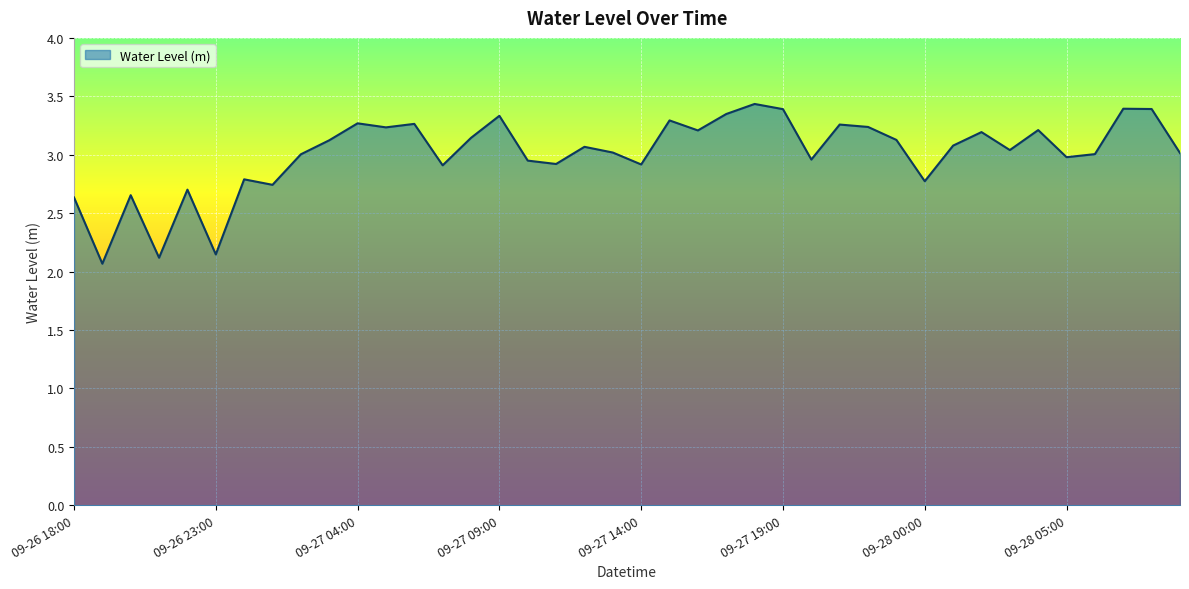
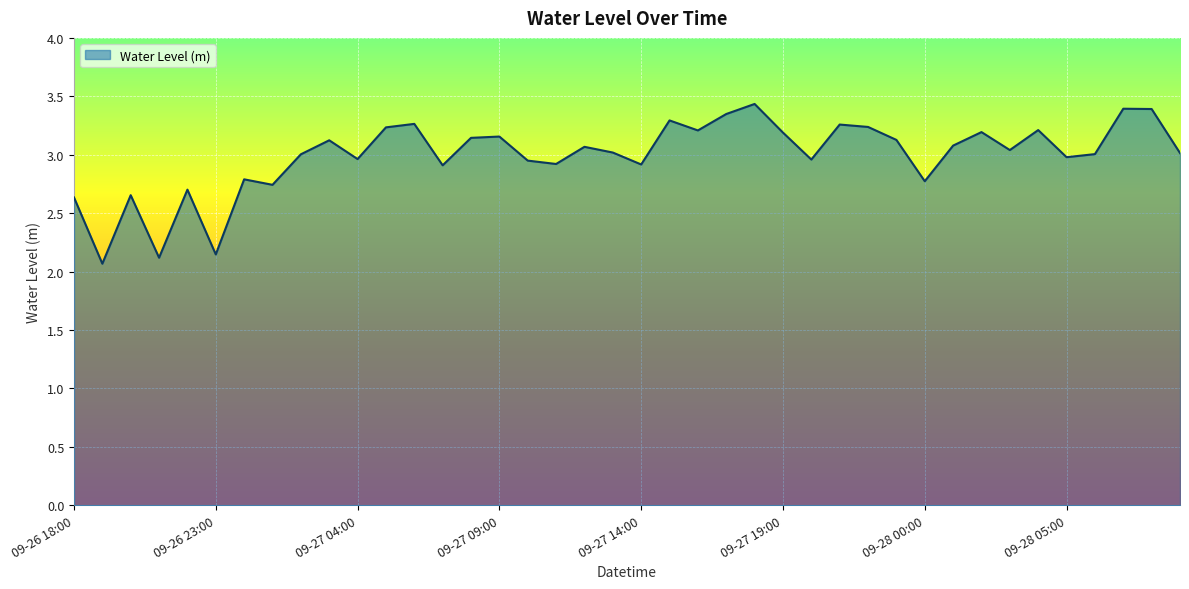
09-27 04:00: 3.27 -> 2.96
09-27 09:00: 3.33 -> 3.16
09-27 19:00: 3.39 -> 3.19
